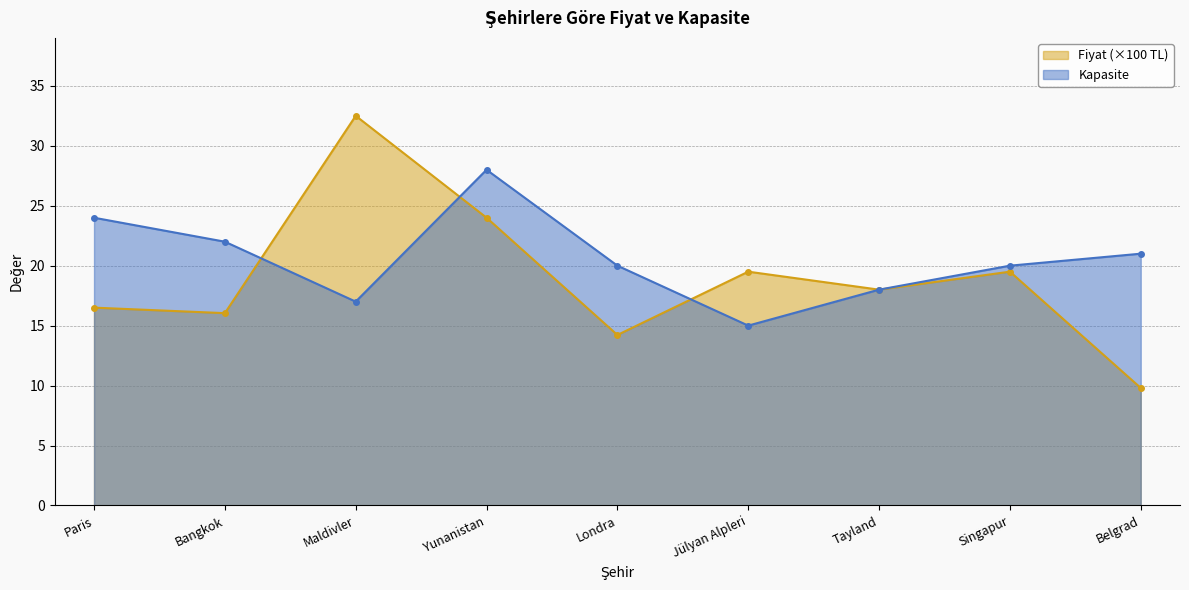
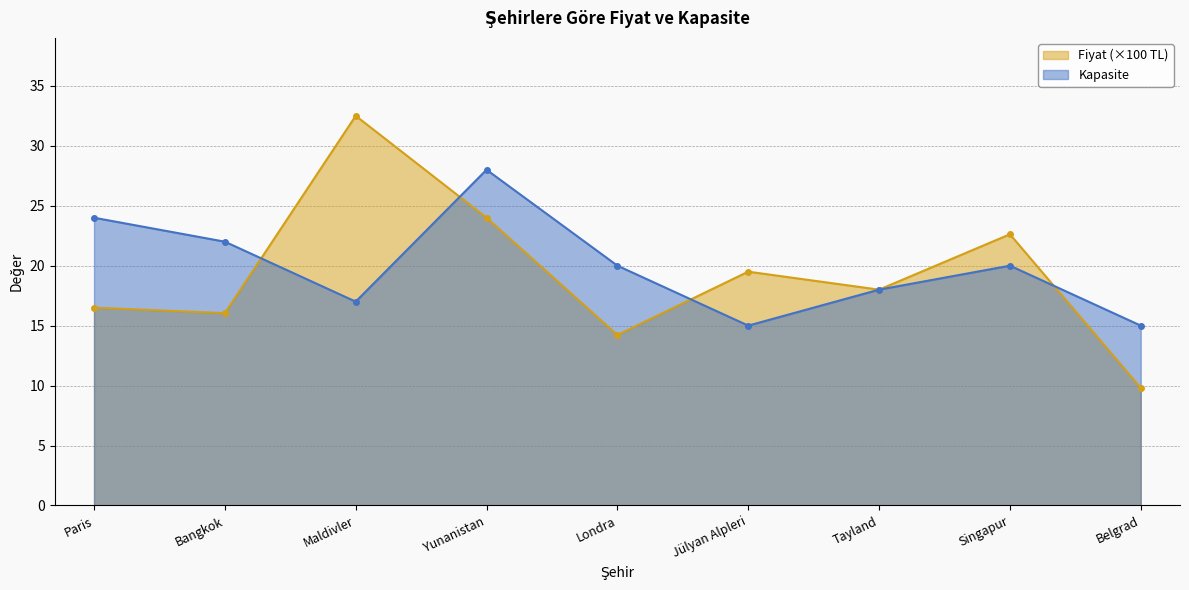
Fiyat (×100 TL), Singapur: 19.5 -> 22.6
Kapasite, Belgrad: 21 -> 15
